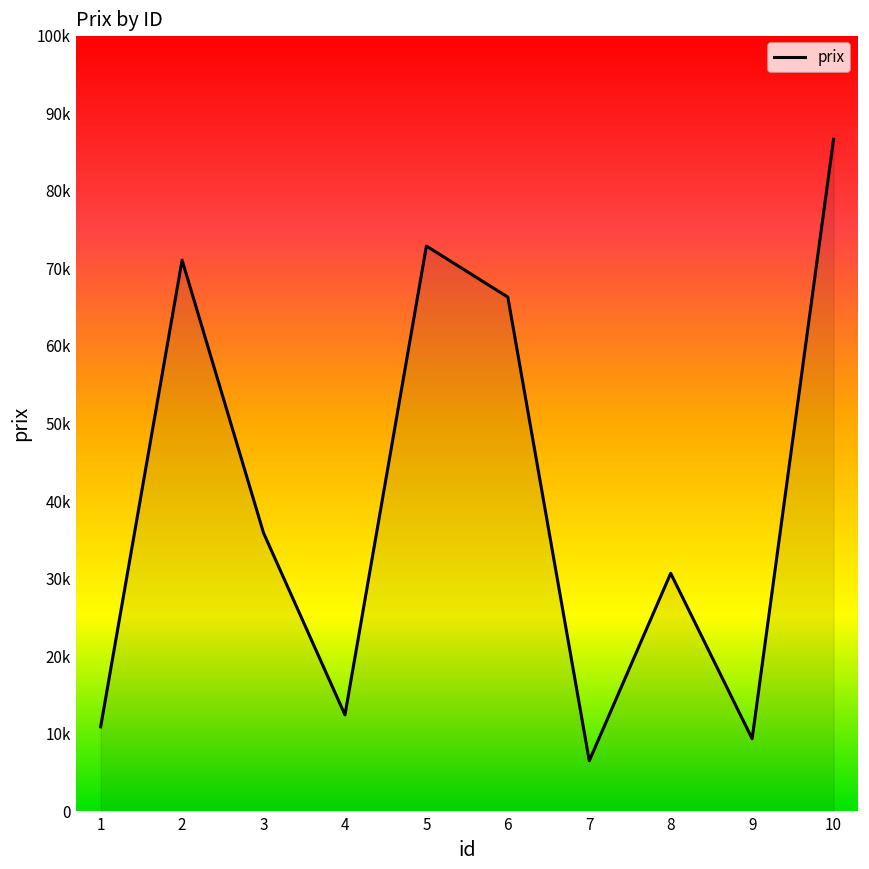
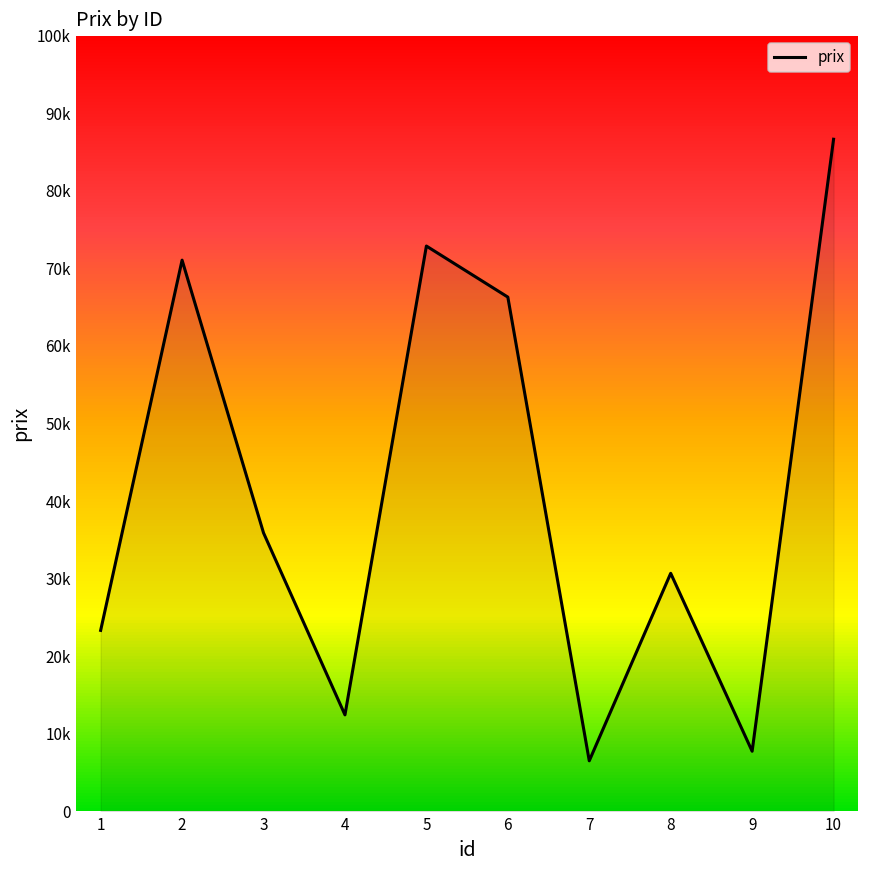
1: 11000 -> 23000
9: 9000 -> 8000
